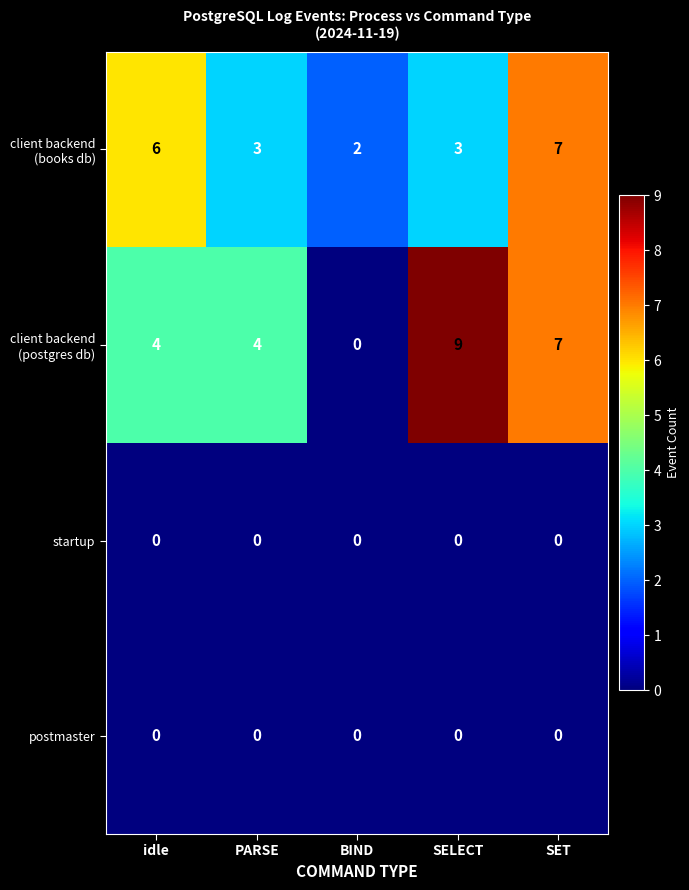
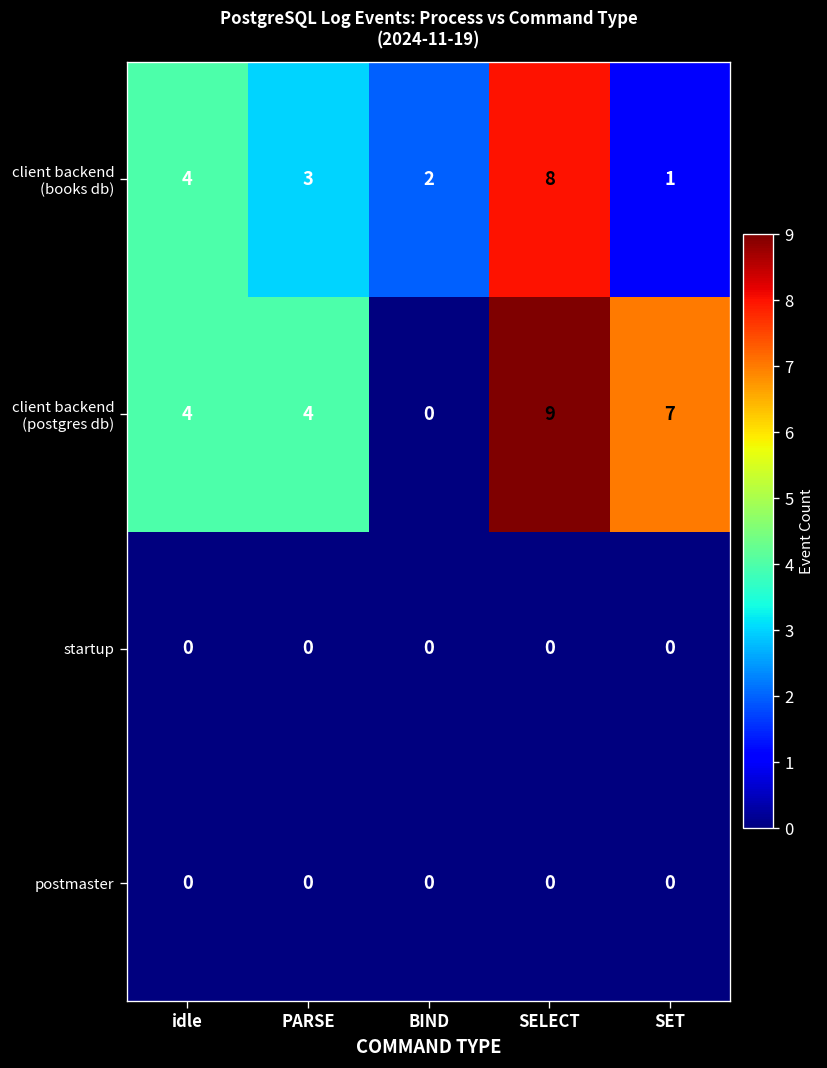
client backend (books db), idle: 6 -> 4
client backend (books db), SELECT: 3 -> 8
client backend (books db), SET: 7 -> 1
